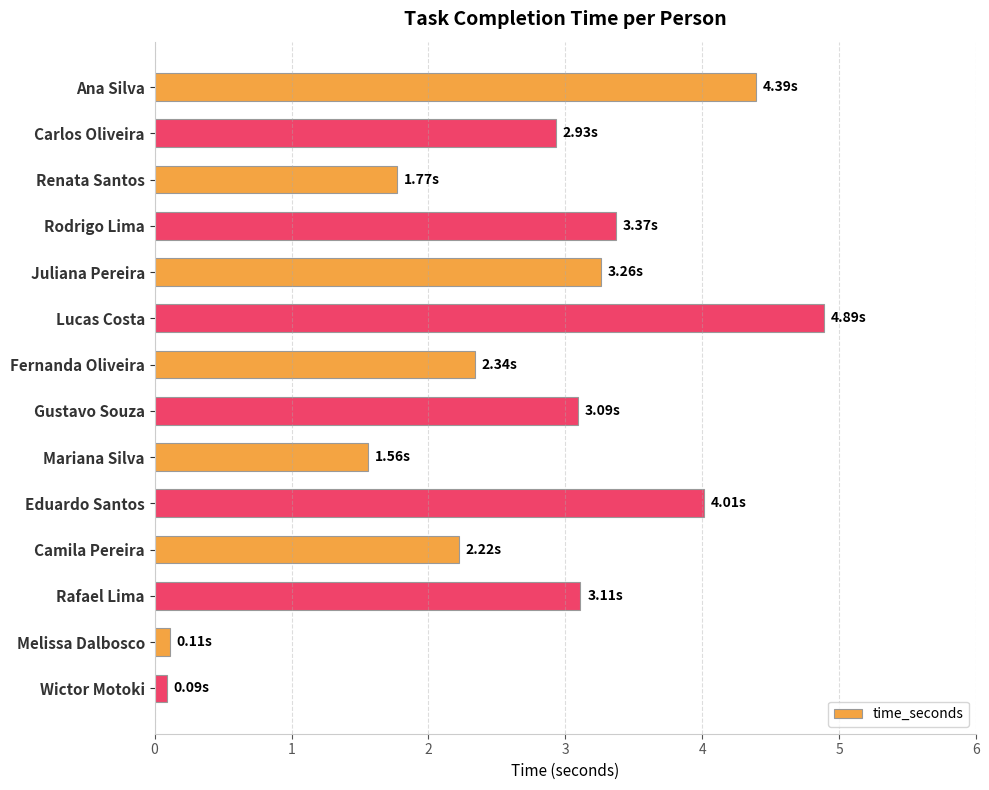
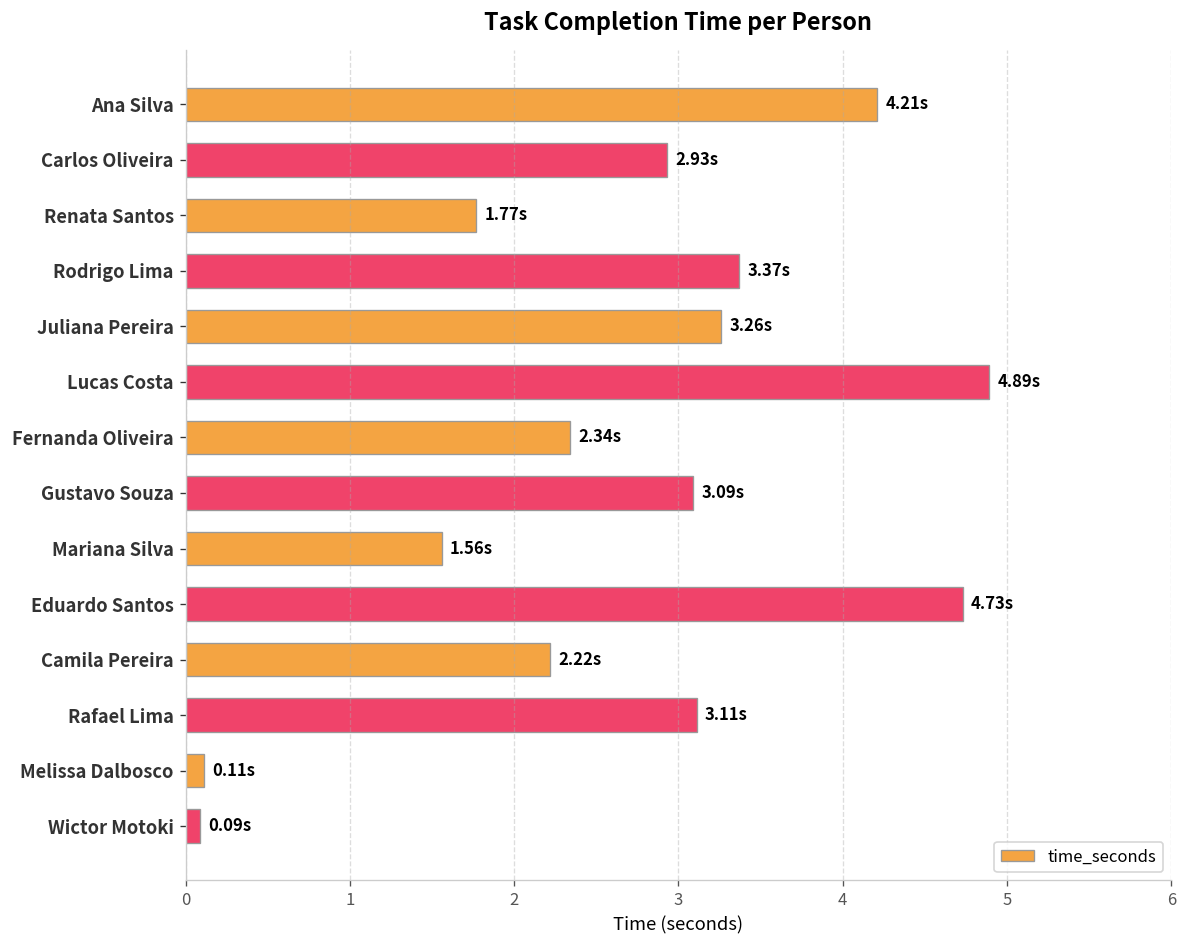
Ana Silva: 4.39s -> 4.21s
Eduardo Santos: 4.01s -> 4.73s
